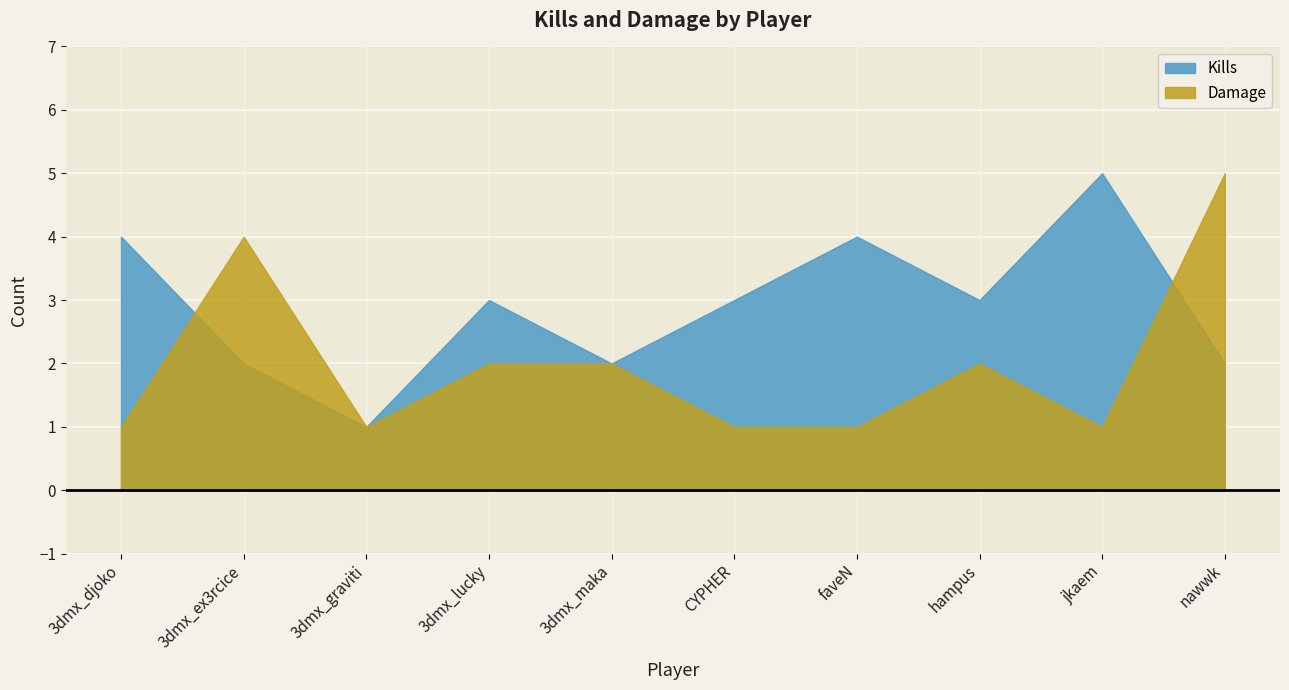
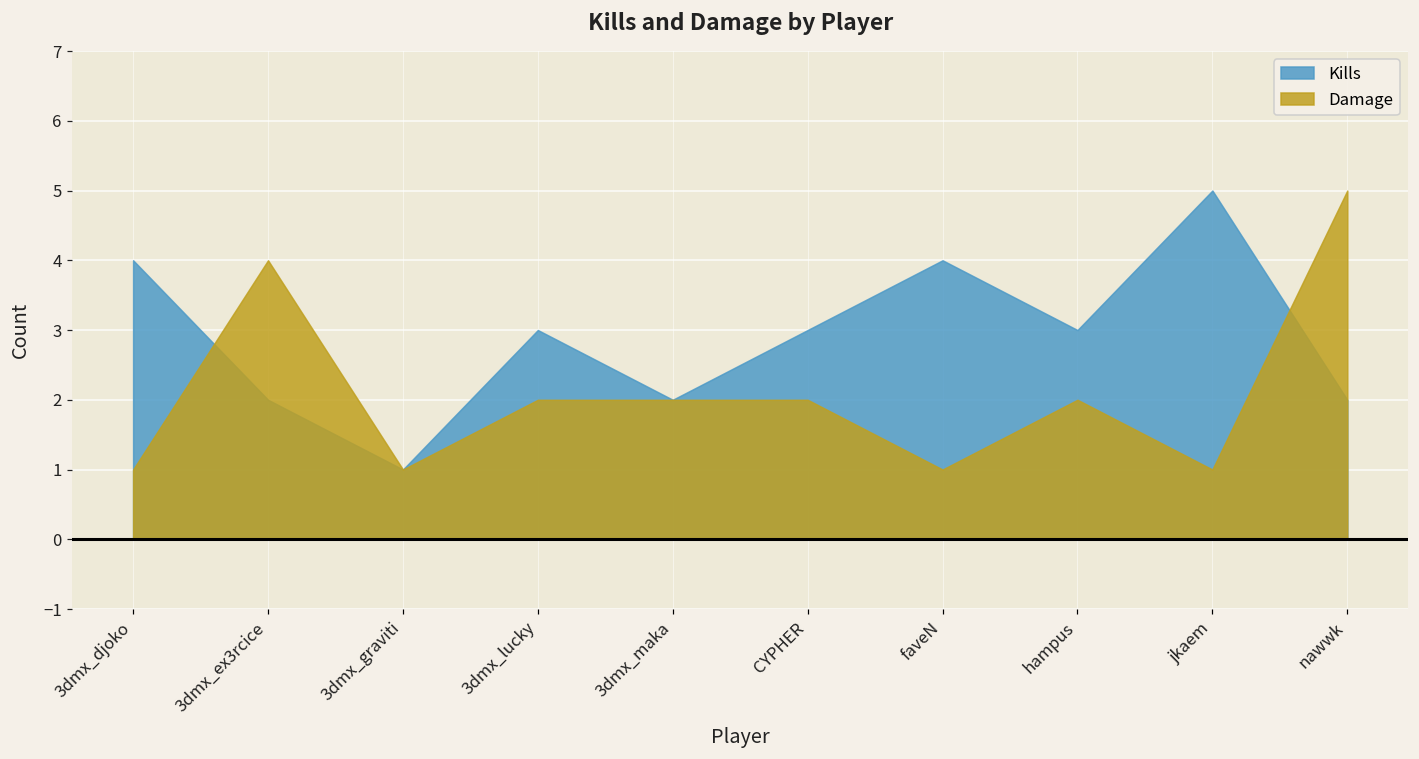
Damage, CYPHER: 1 -> 2
